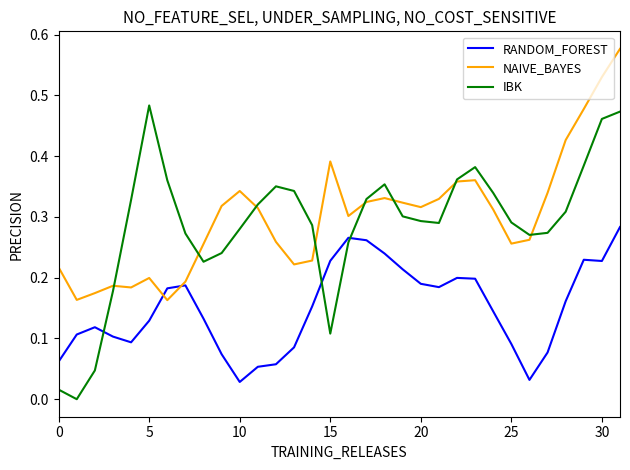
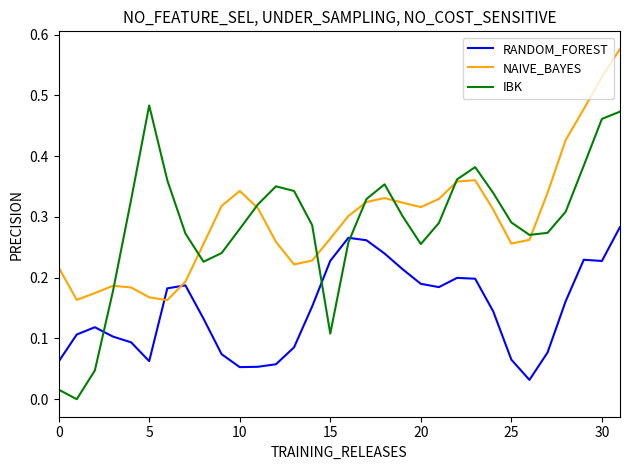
RANDOM_FOREST, 5: 0.13 -> 0.06
NAIVE_BAYES, 5: 0.20 -> 0.17
RANDOM_FOREST, 10: 0.03 -> 0.05
NAIVE_BAYES, 15: 0.39 -> 0.26
IBK, 20: 0.29 -> 0.26
RANDOM_FOREST, 25: 0.09 -> 0.07
